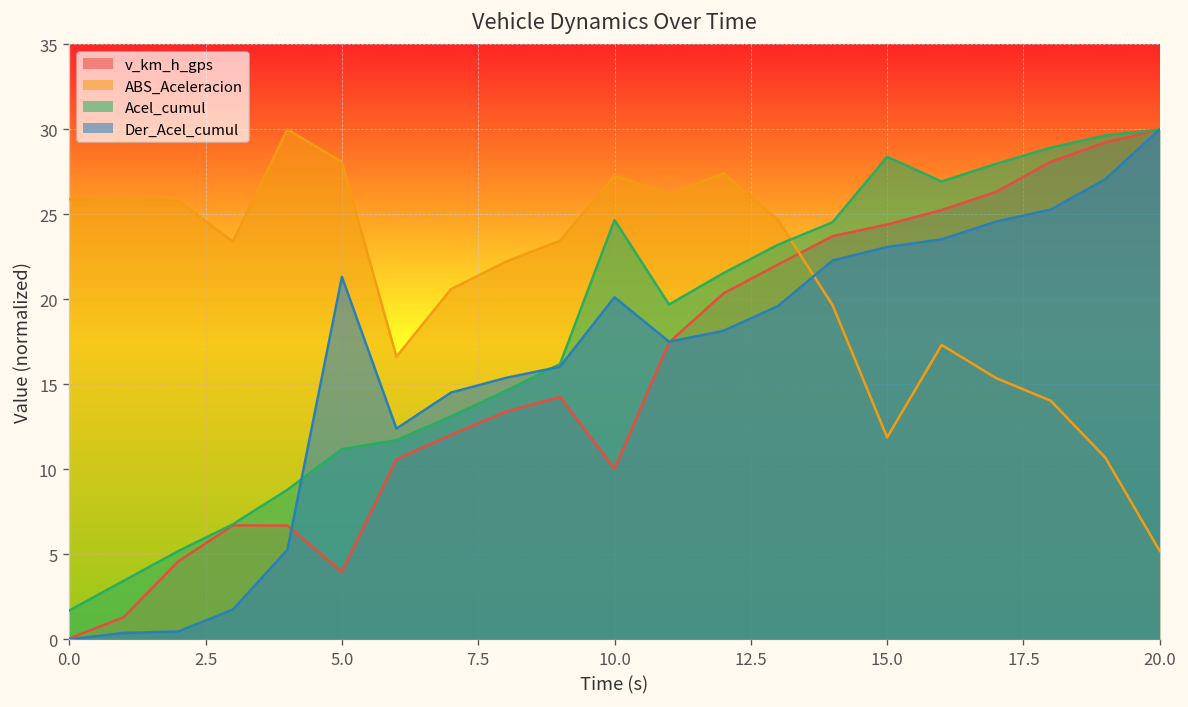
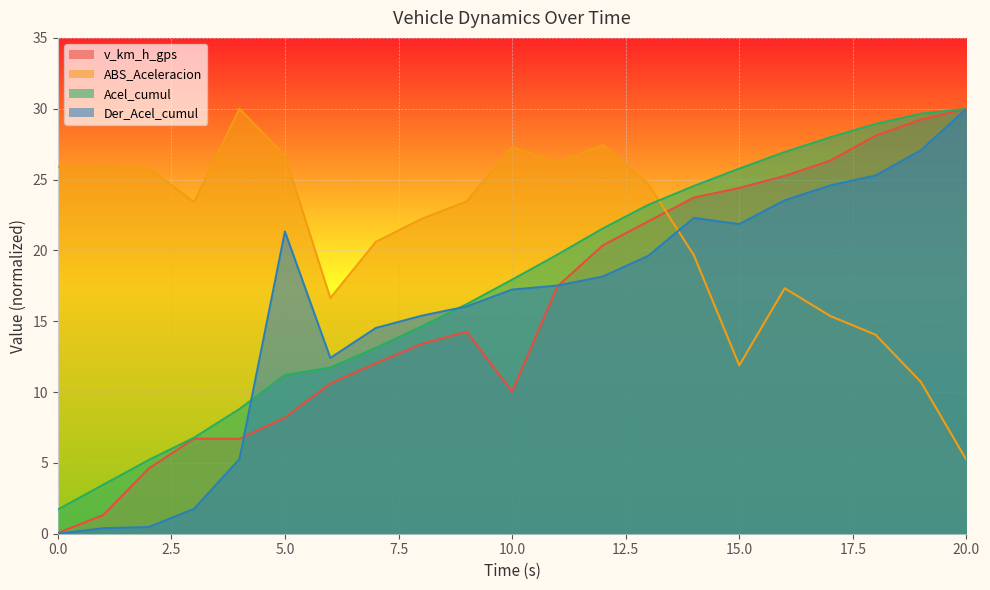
v_km_h_gps, 5.0: 4.0 -> 8.2
ABS_Aceleracion, 5.0: 28.1 -> 26.7
Acel_cumul, 10.0: 24.7 -> 17.9
Der_Acel_cumul, 10.0: 20.1 -> 17.2
Acel_cumul, 15.0: 28.4 -> 25.8
Der_Acel_cumul, 15.0: 23.1 -> 21.9
